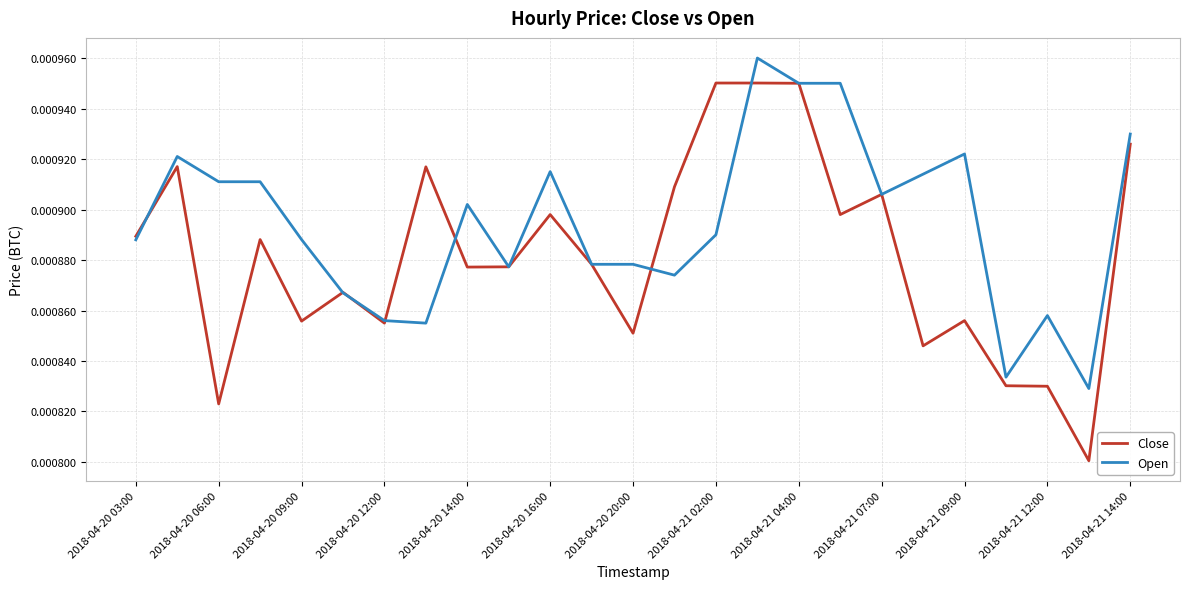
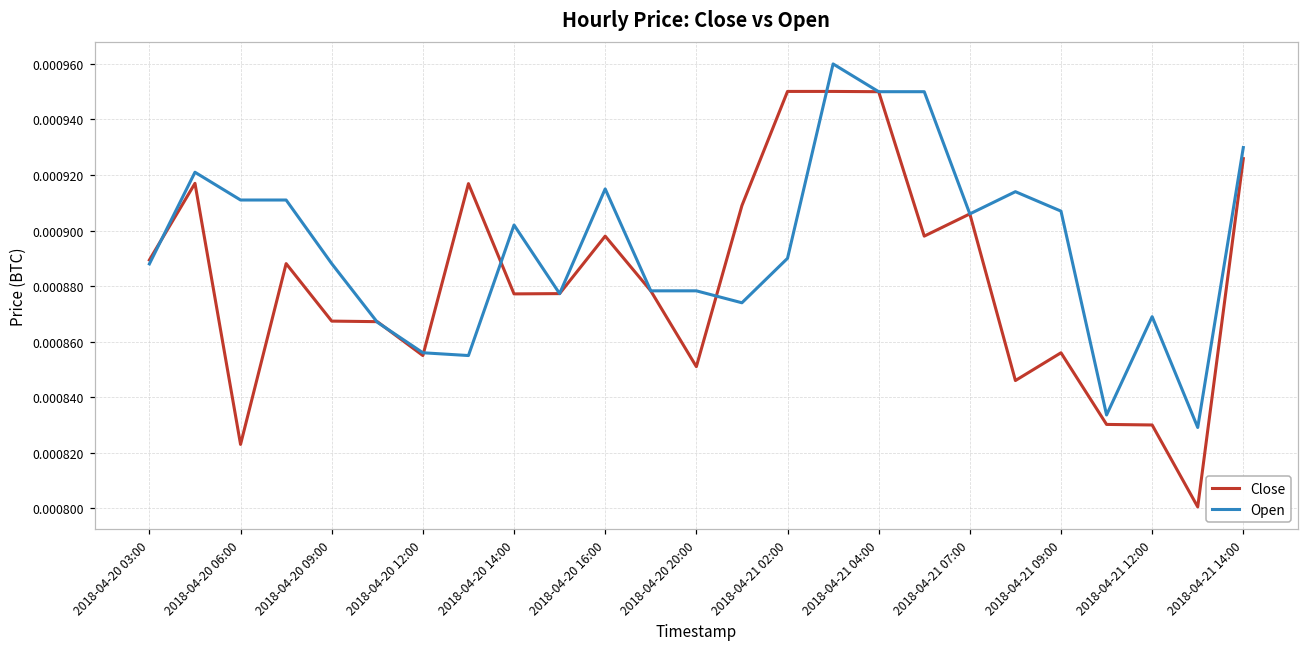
Close, 2018-04-20 09:00: 0.000856 -> 0.000867
Open, 2018-04-21 09:00: 0.000922 -> 0.000907
Open, 2018-04-21 12:00: 0.000858 -> 0.000869
